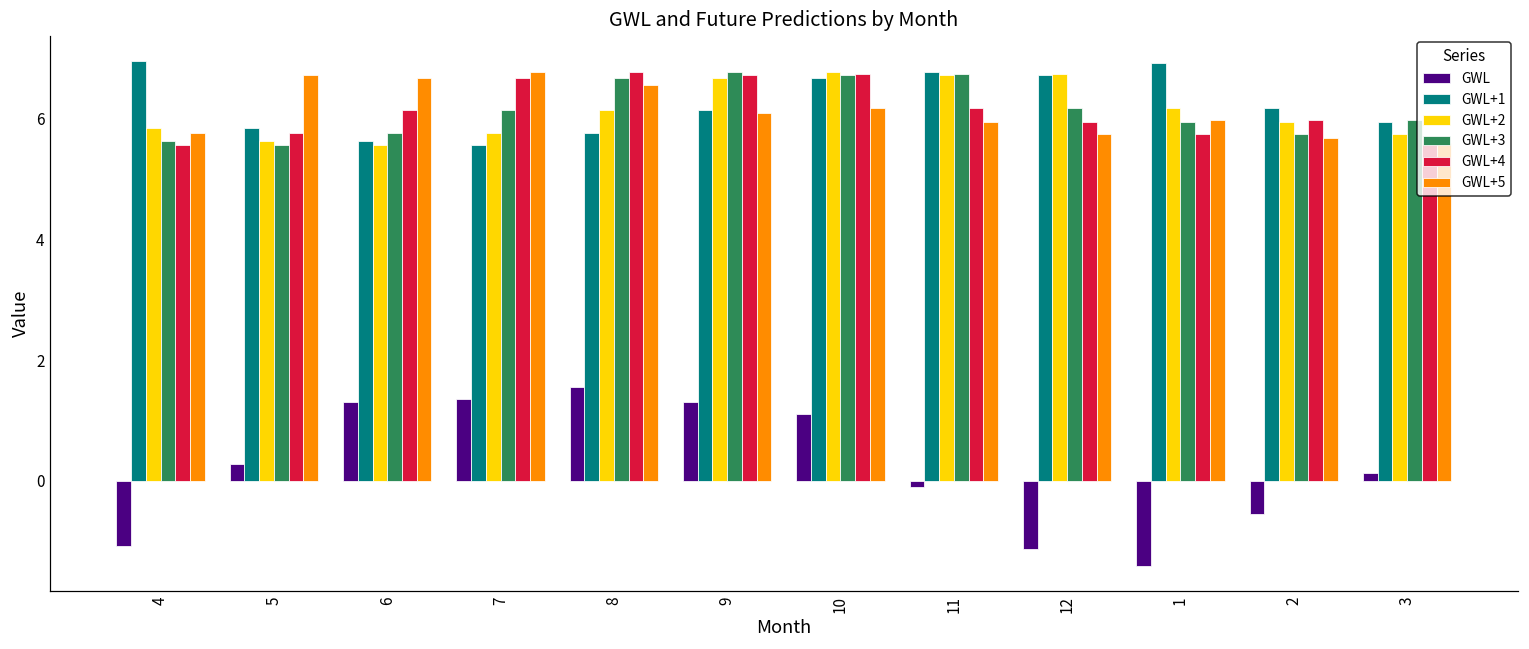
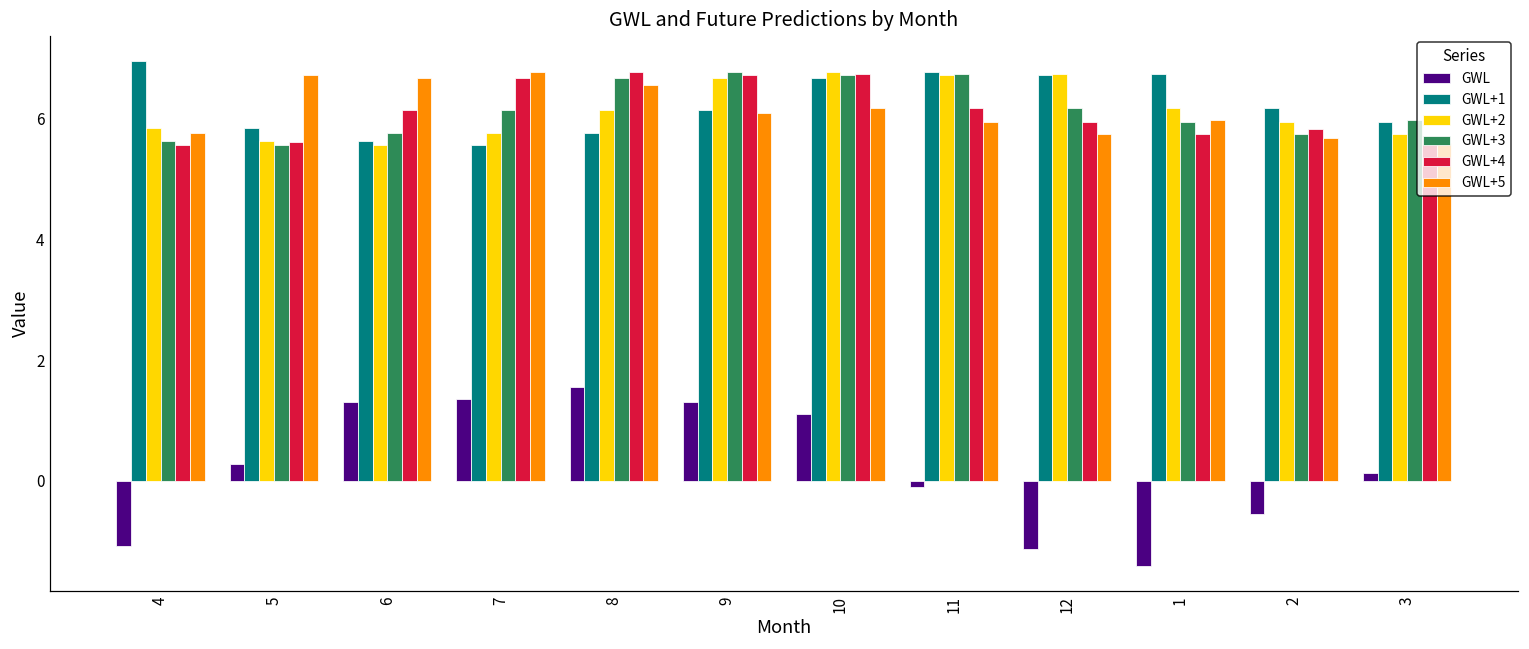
GWL+4, 5: 5.8 -> 5.6
GWL+1, 1: 6.9 -> 6.7
GWL+4, 2: 6.0 -> 5.8
